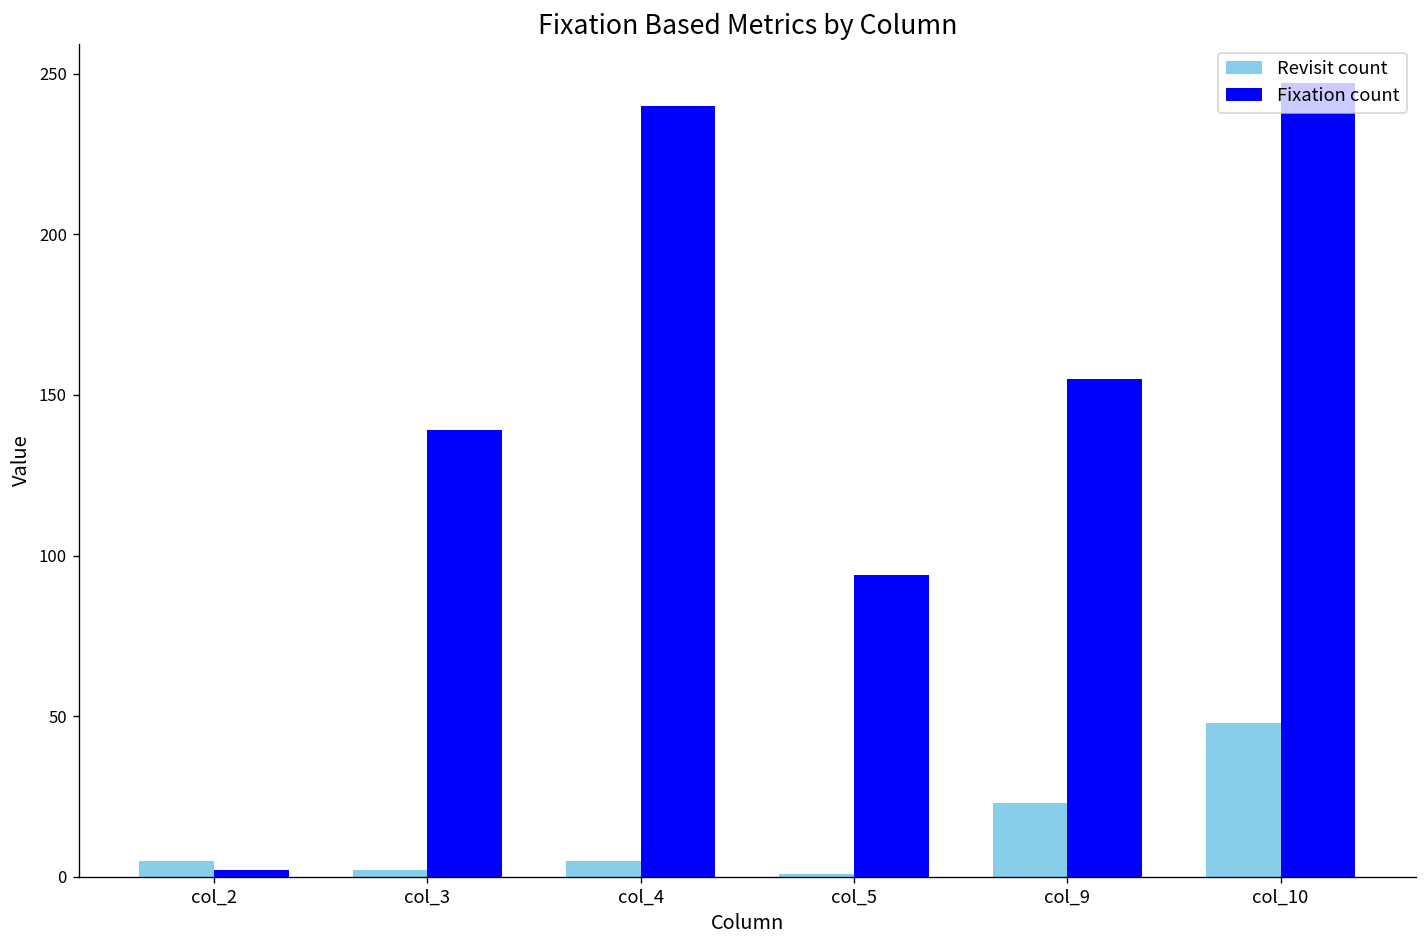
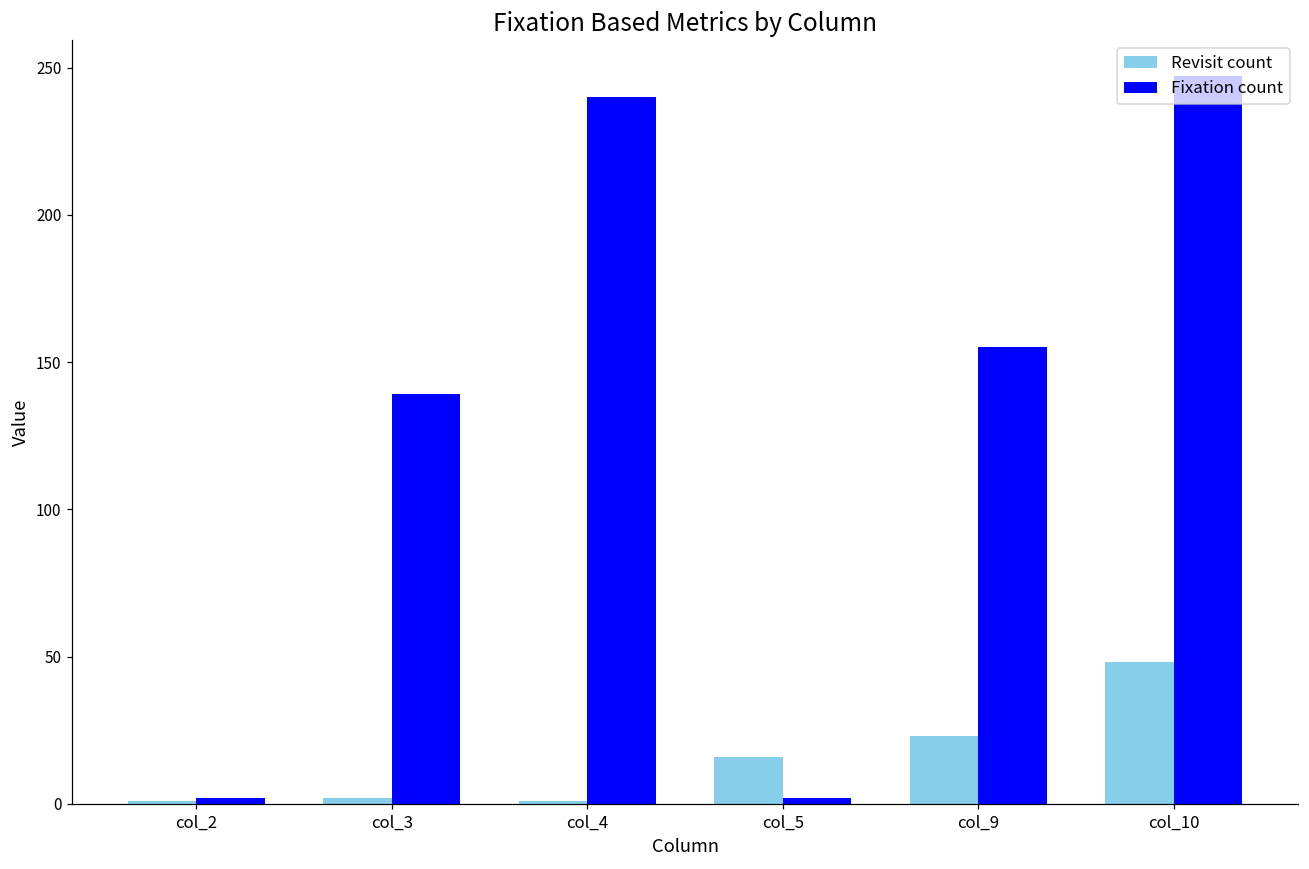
Revisit count, col_2: 5 -> 1
Revisit count, col_4: 5 -> 1
Revisit count, col_5: 1 -> 16
Fixation count, col_5: 94 -> 2
